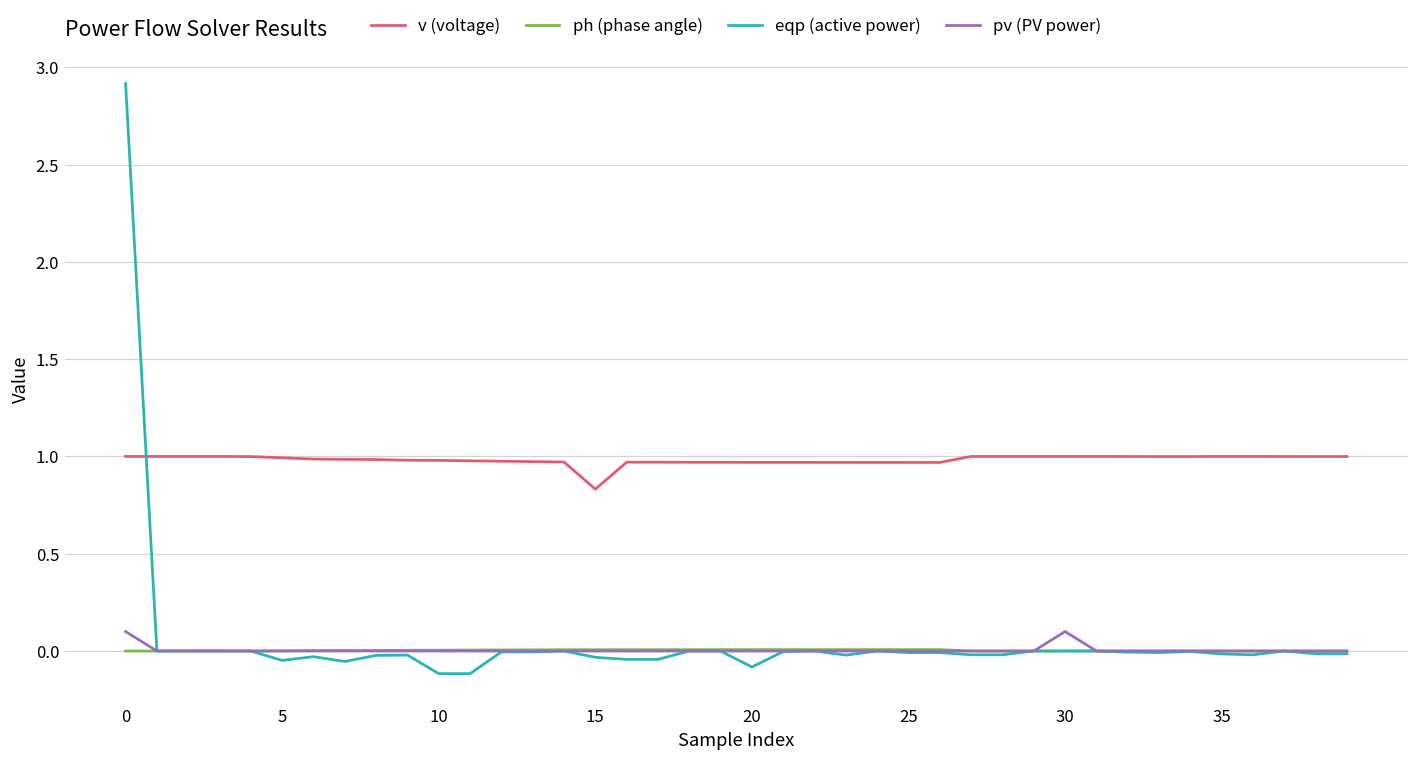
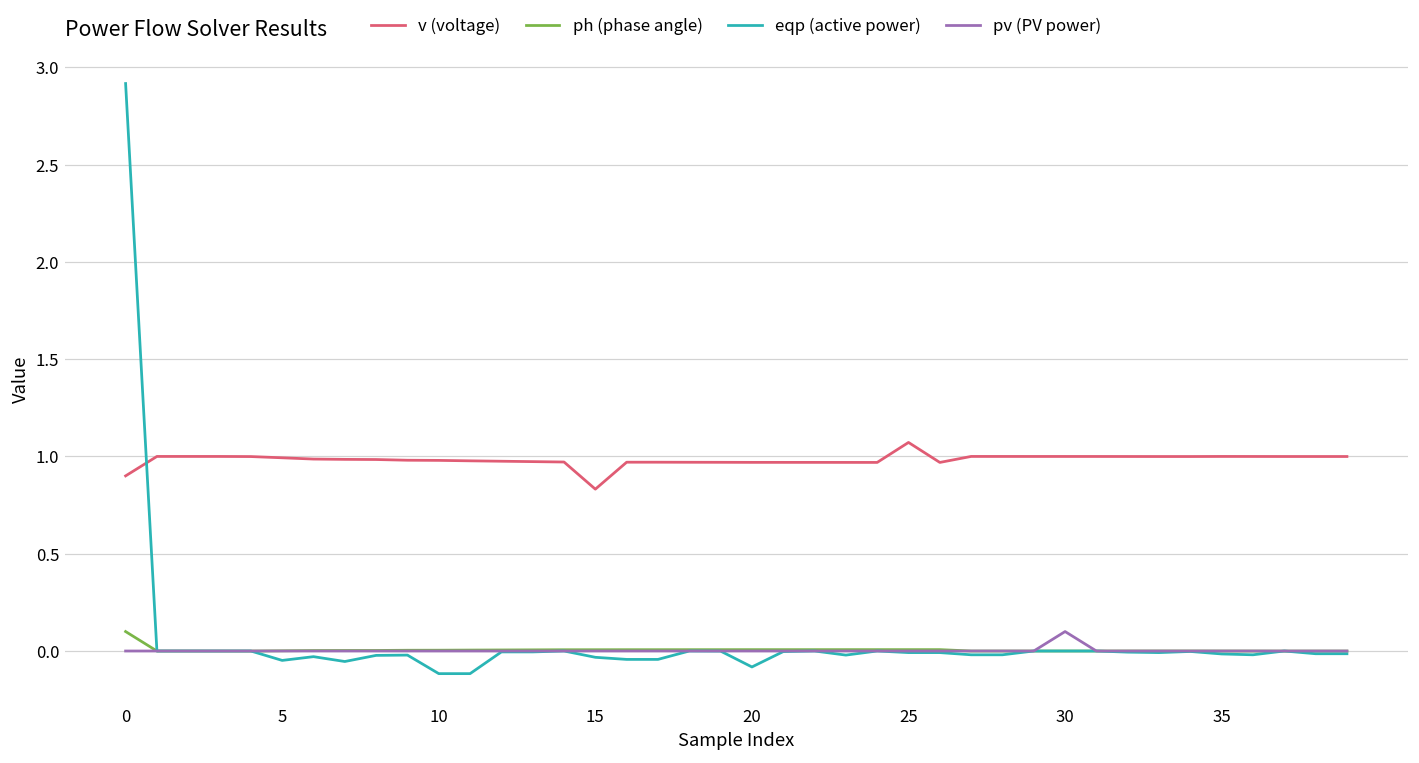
v (voltage), 0: 1.0 -> 0.9
ph (phase angle), 0: 0.0 -> 0.1
pv (PV power), 0: 0.1 -> 0.0
v (voltage), 25: 0.97 -> 1.07
